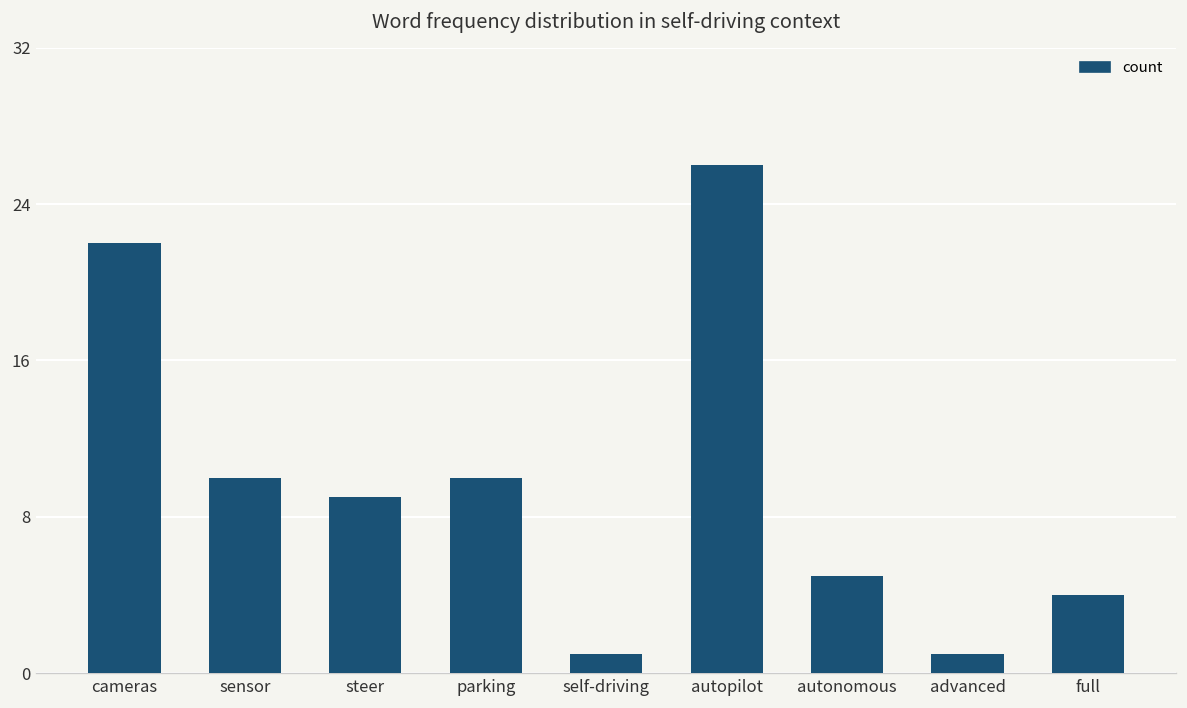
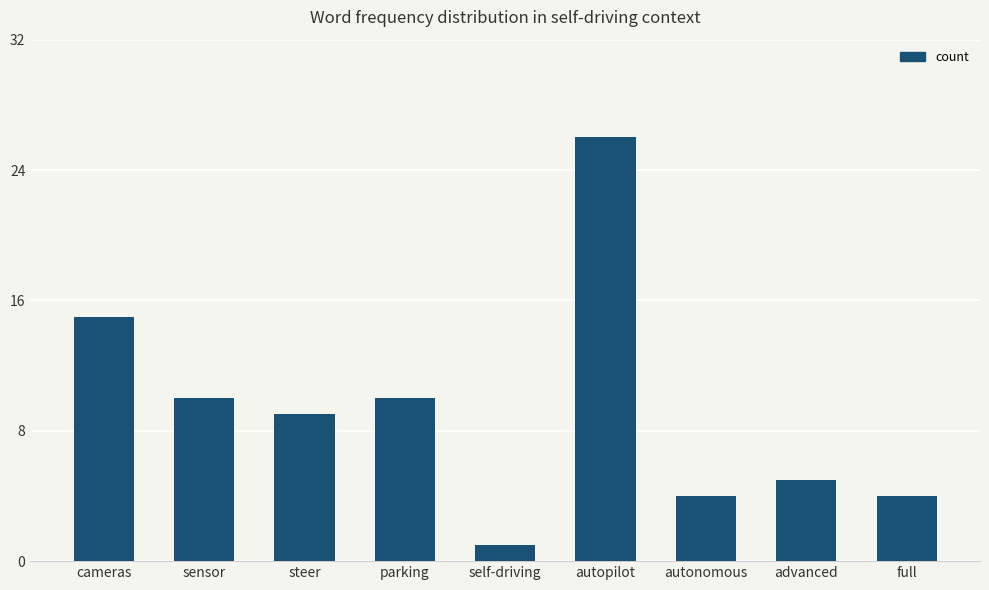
cameras: 22 -> 15
autonomous: 5 -> 4
advanced: 1 -> 5
